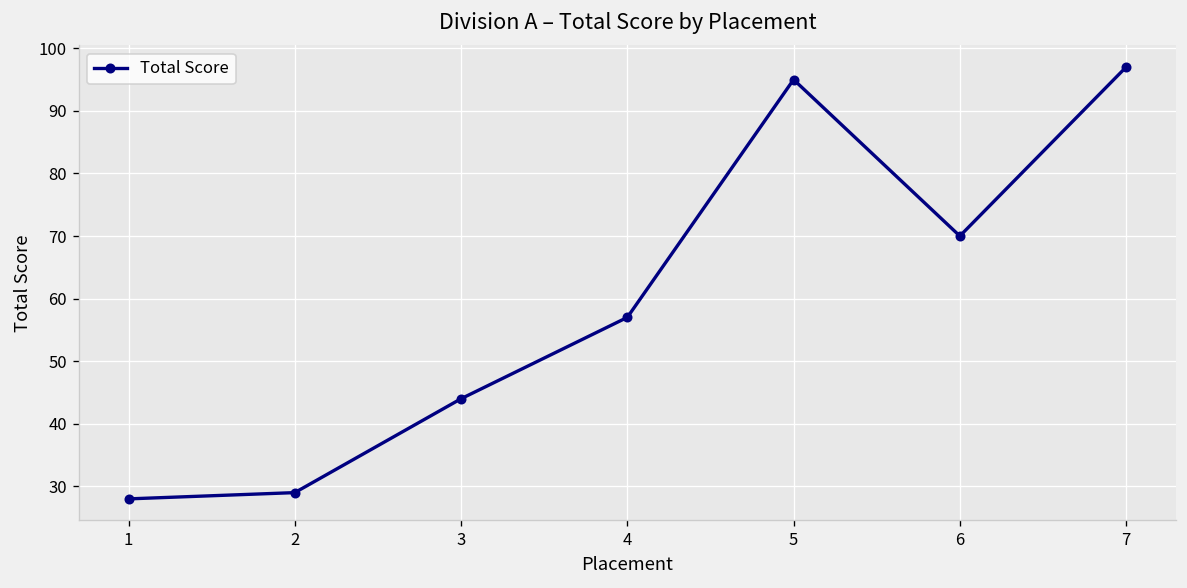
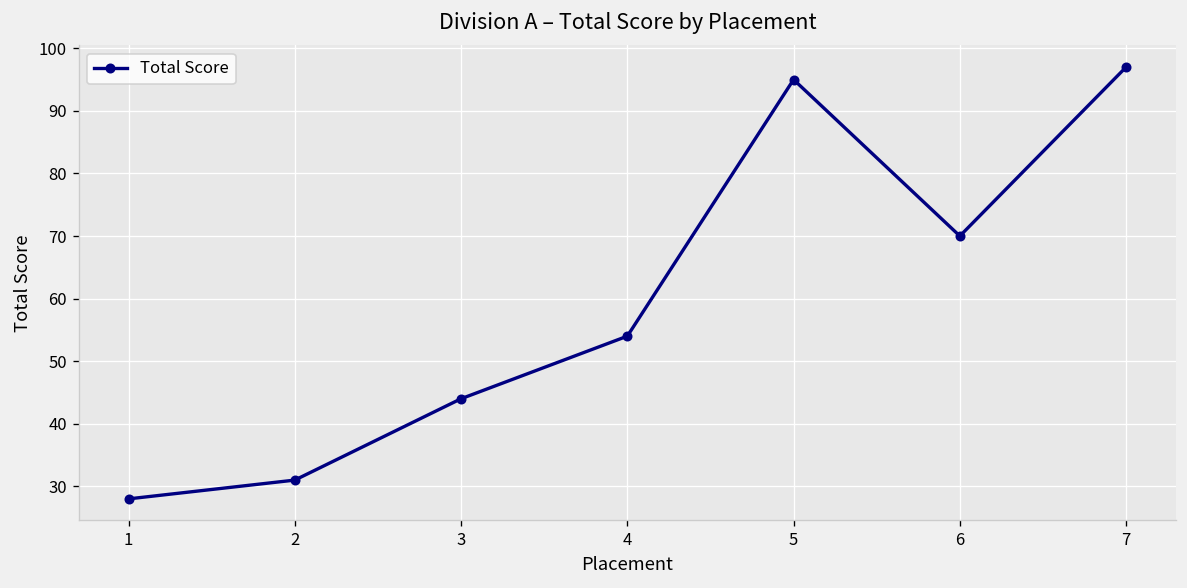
2: 29 -> 31
4: 57 -> 54
